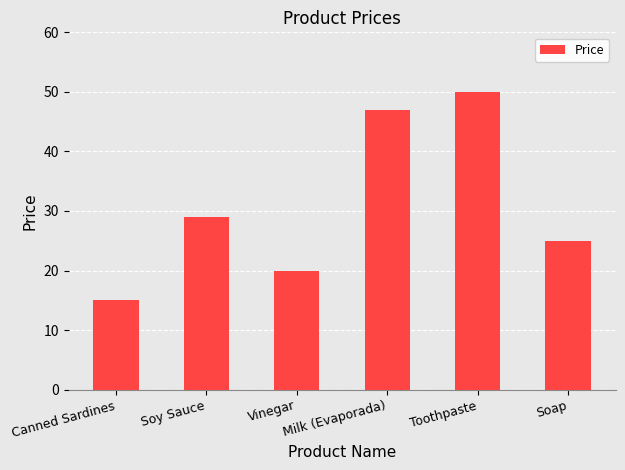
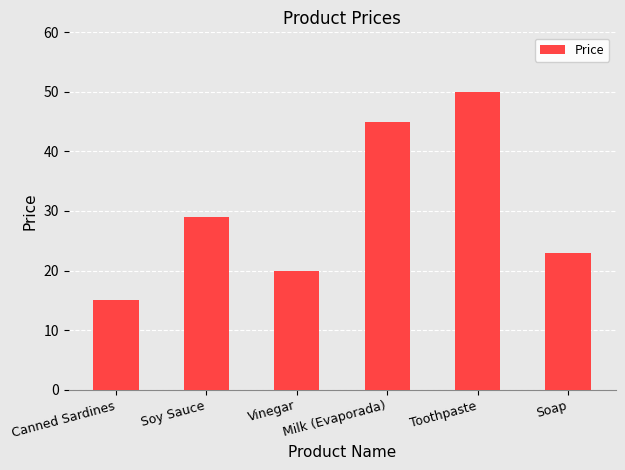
Milk (Evaporada): 47 -> 45
Soap: 25 -> 23
